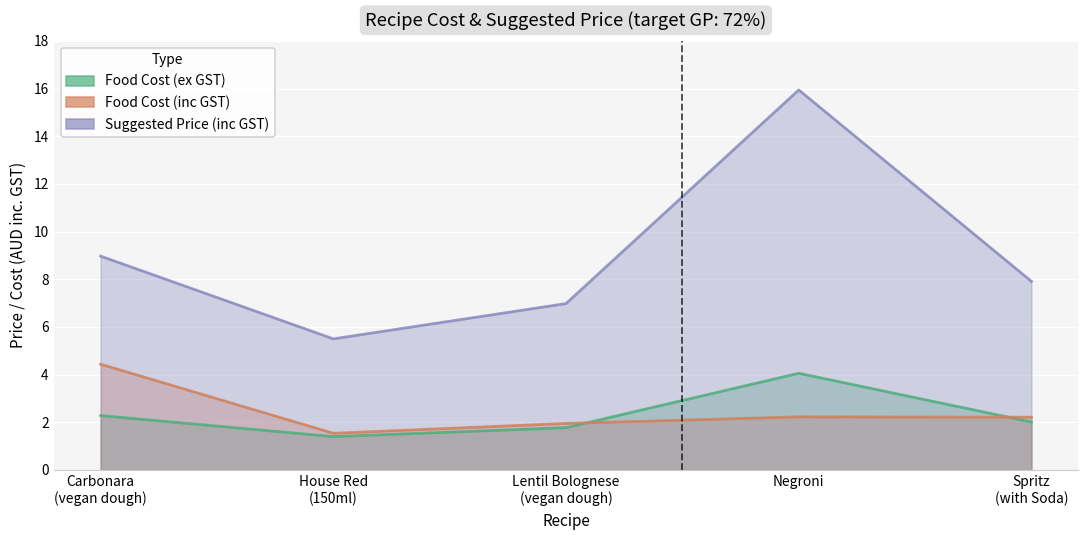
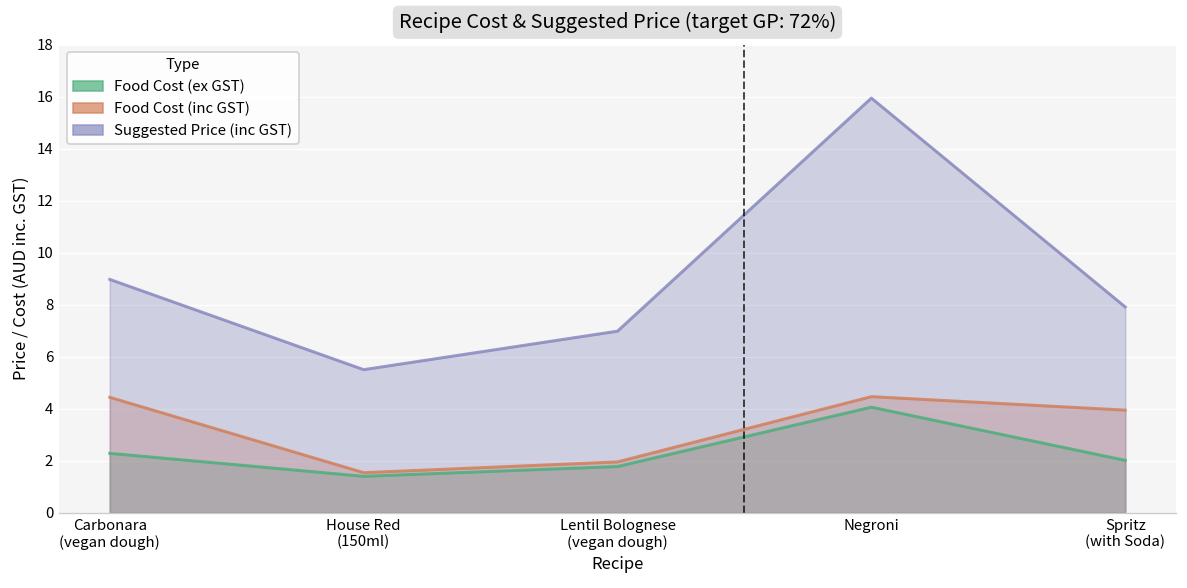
Food Cost (inc GST), Negroni: 2.2 -> 4.5
Food Cost (inc GST), Spritz (with Soda): 2.2 -> 3.9
